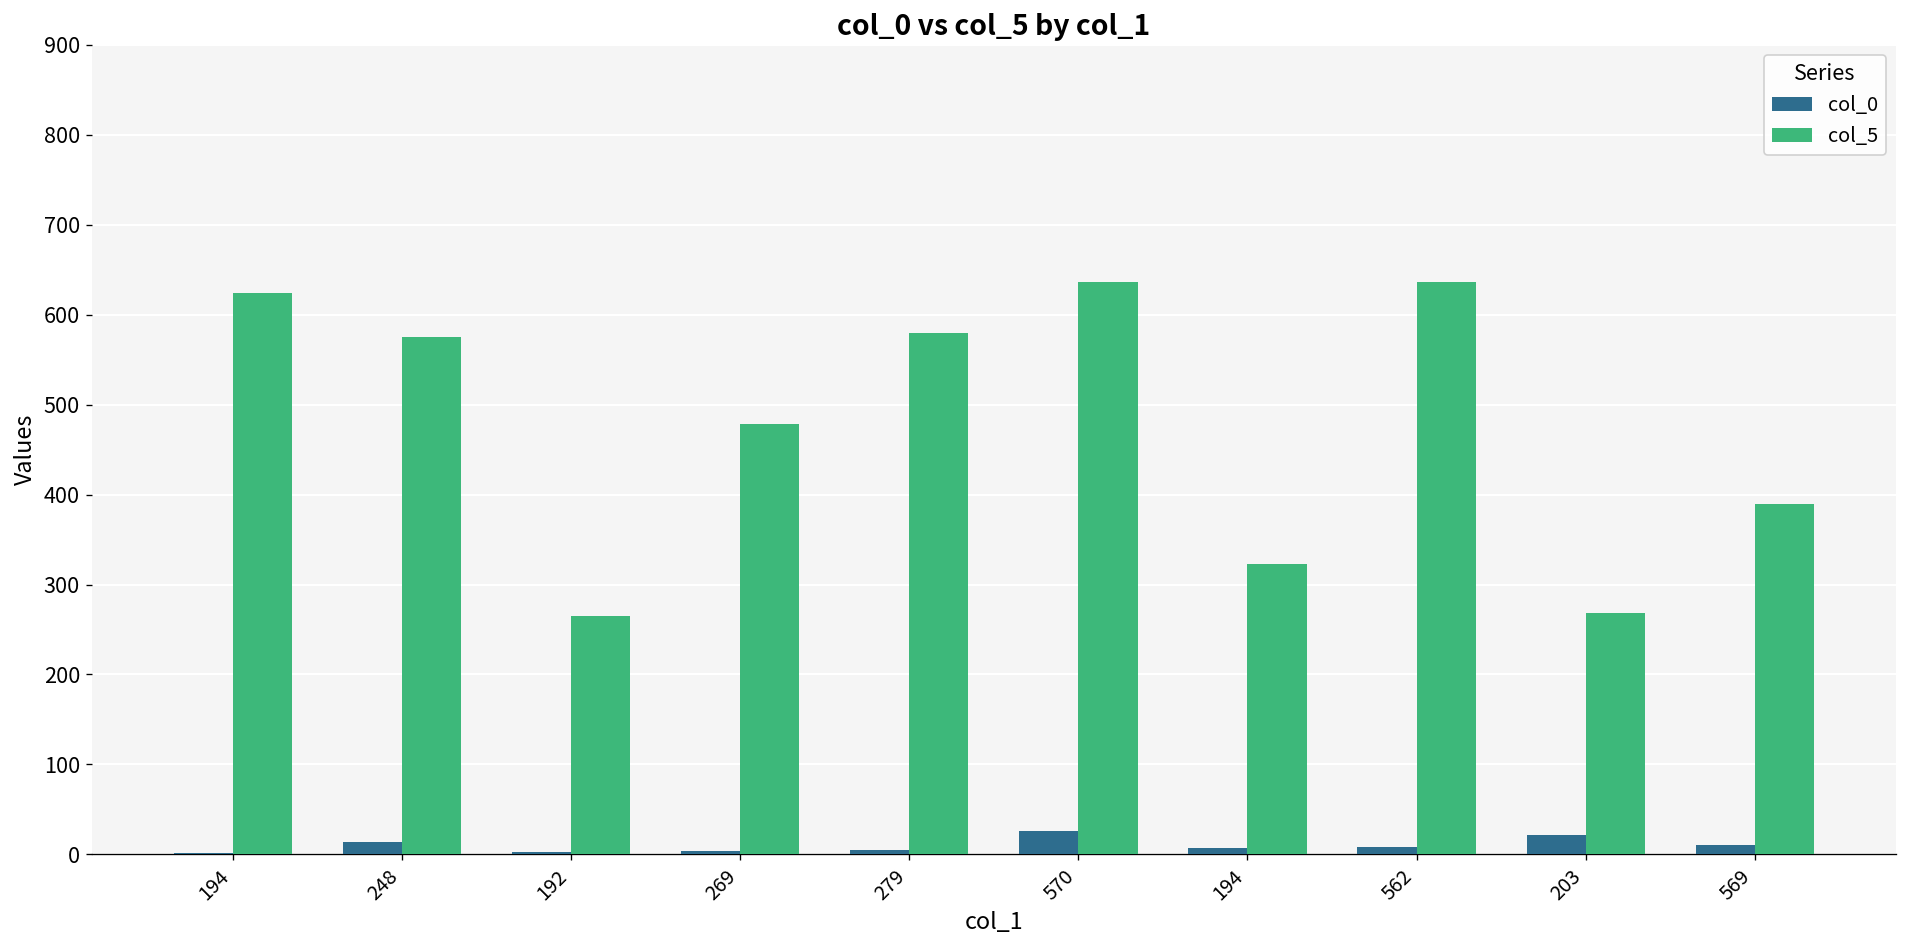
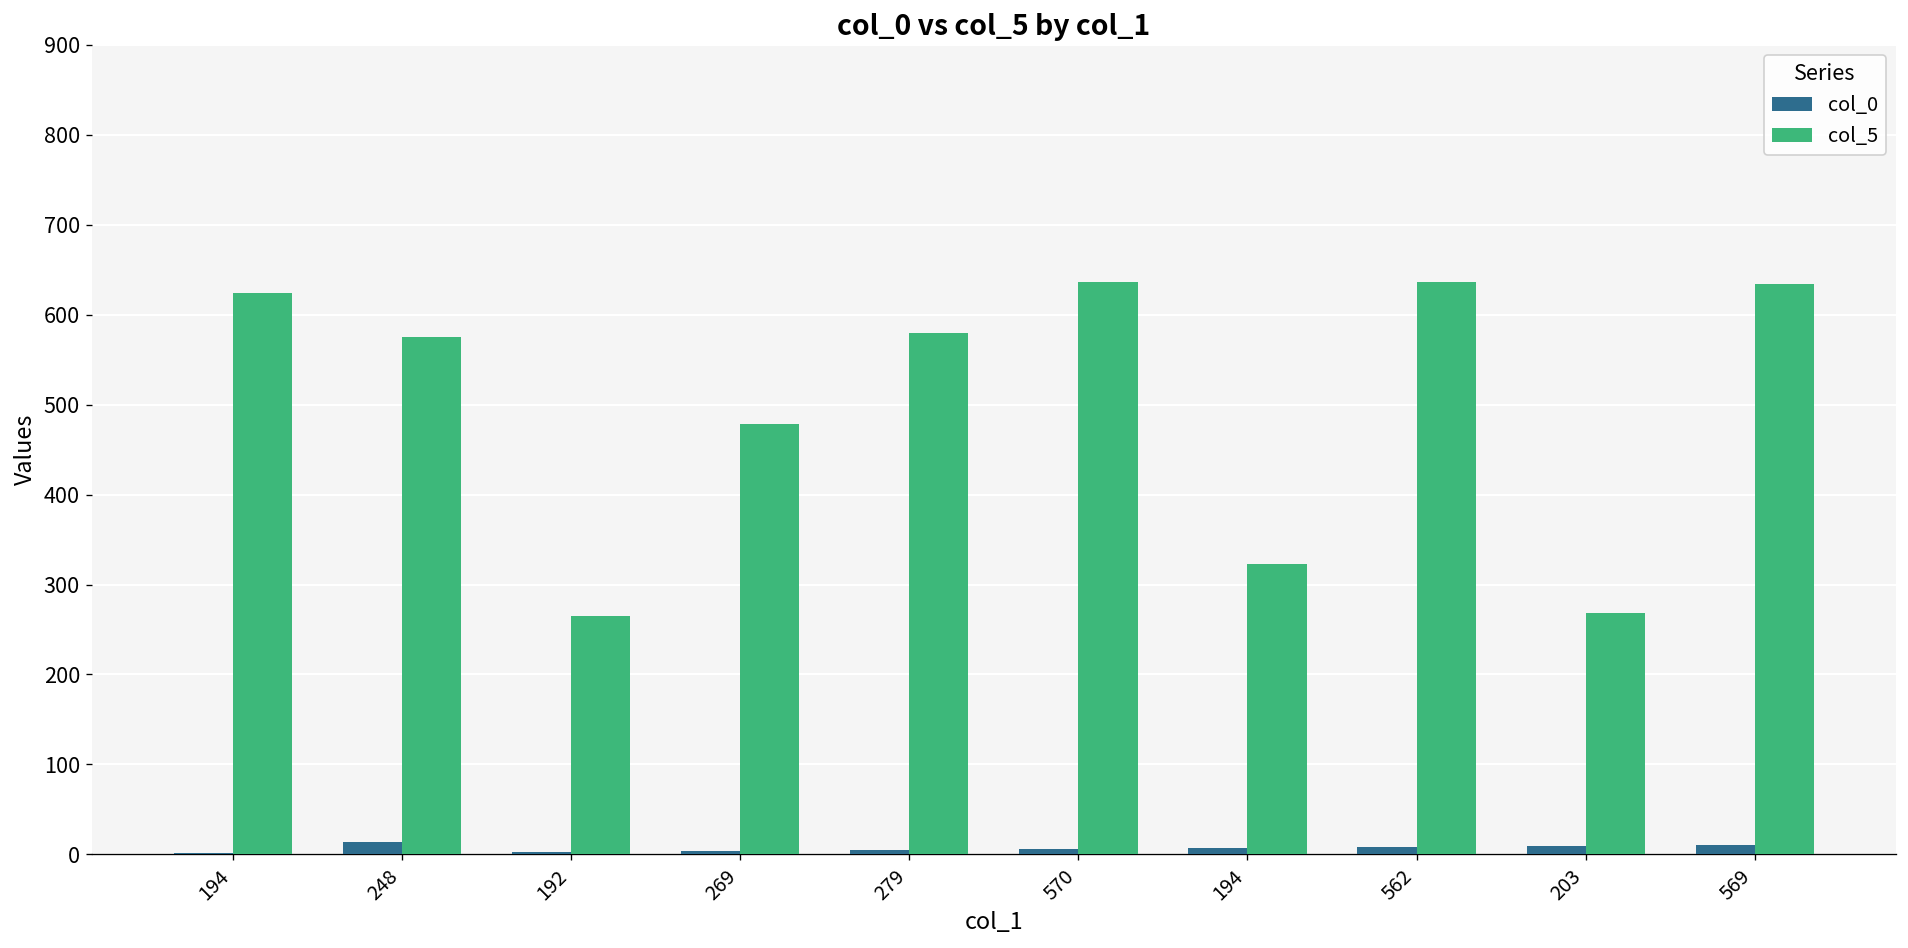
col_0, 570: 30 -> 10
col_0, 203: 20 -> 10
col_5, 569: 390 -> 630
